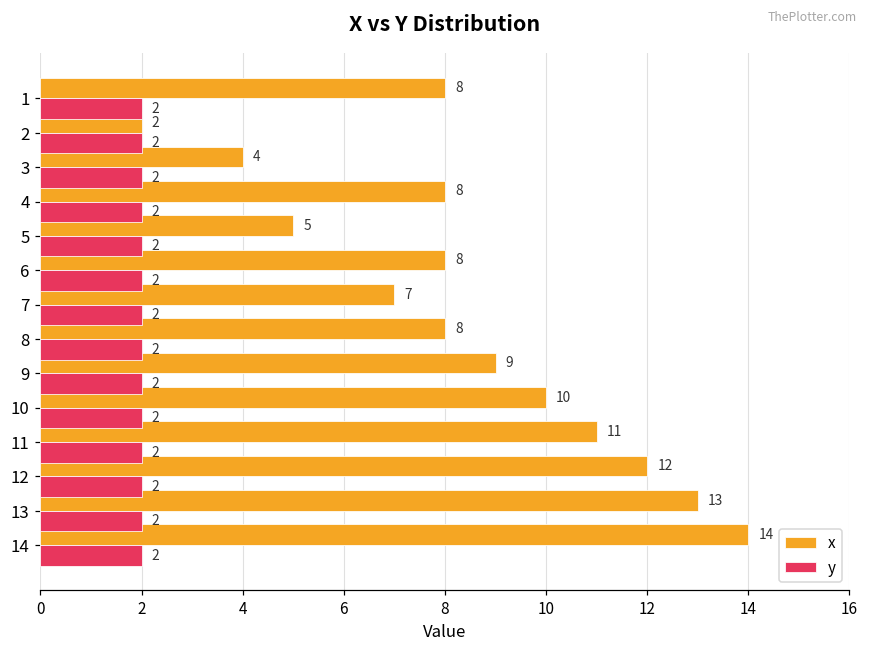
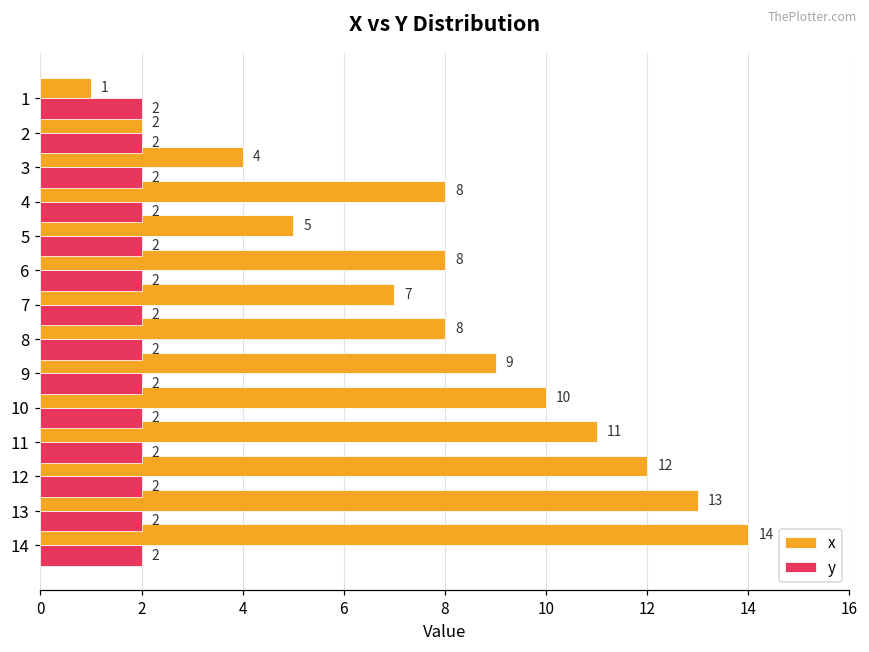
x, 1: 8 -> 1
